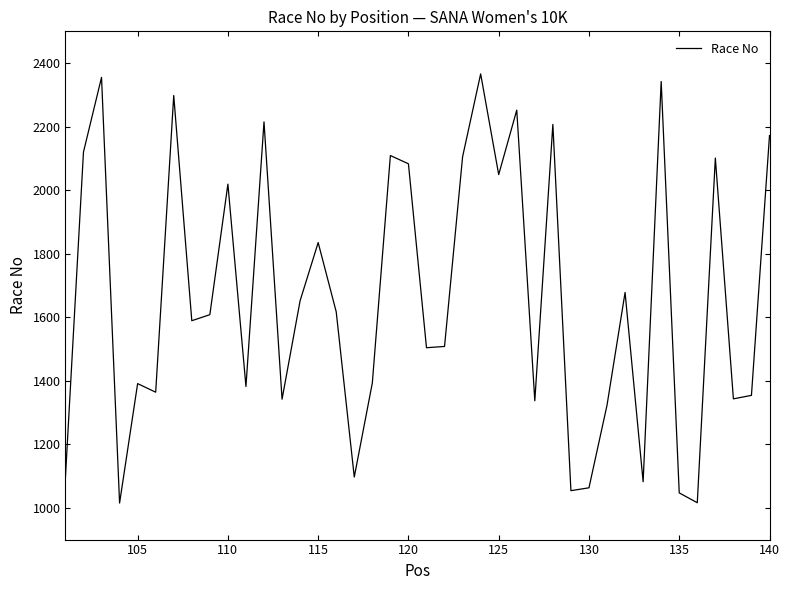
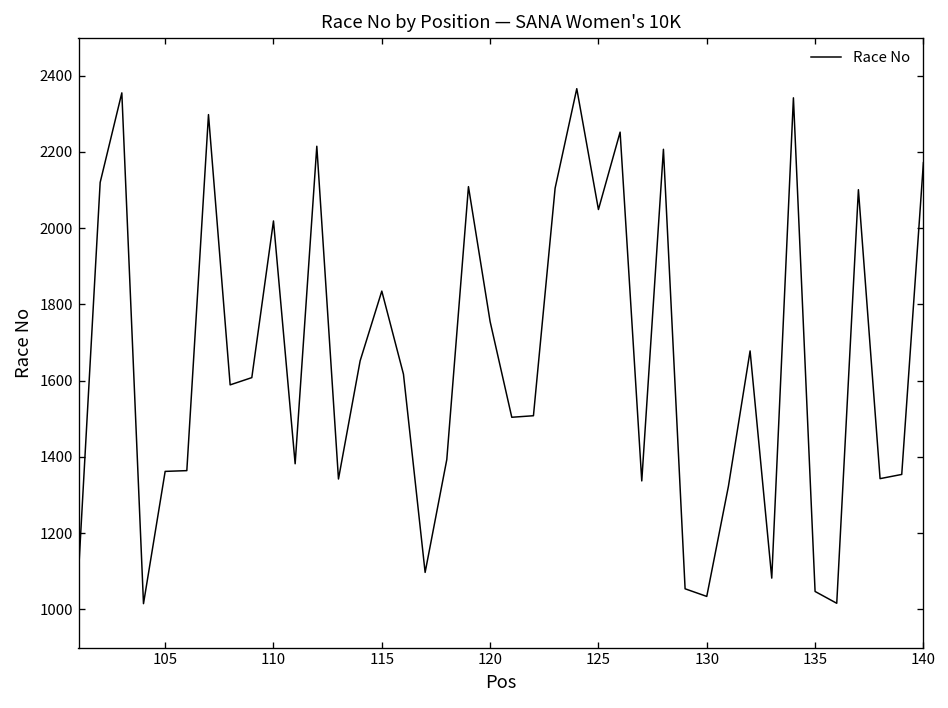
105: 1390 -> 1360
120: 2080 -> 1760
130: 1060 -> 1030
